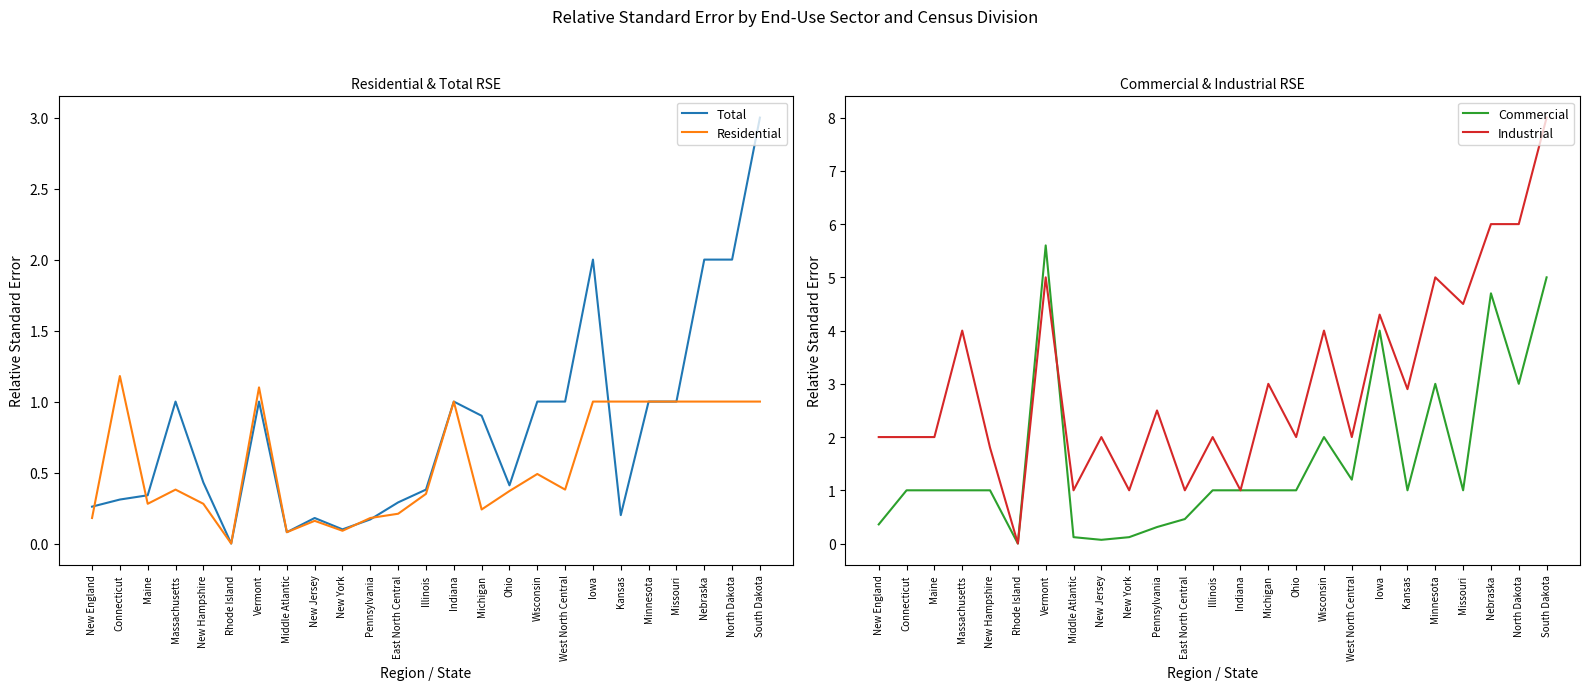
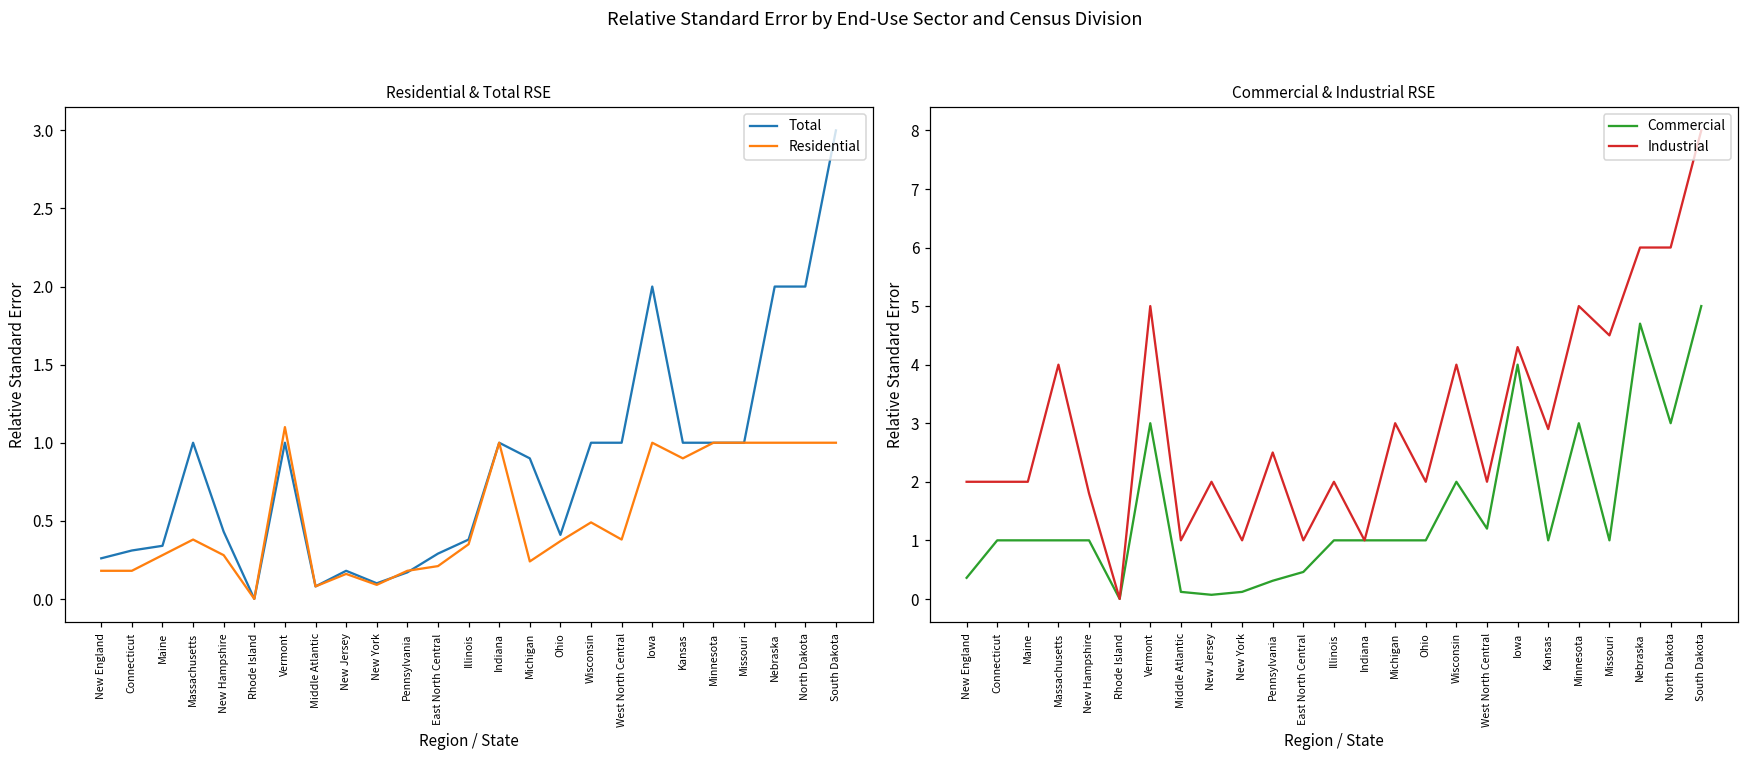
Residential & Total RSE, Residential, Connecticut: 1.18 -> 0.18
Residential & Total RSE, Total, Kansas: 0.2 -> 1.0
Residential & Total RSE, Residential, Kansas: 1.0 -> 0.9
Commercial & Industrial RSE, Commercial, Vermont: 5.6 -> 3.0
